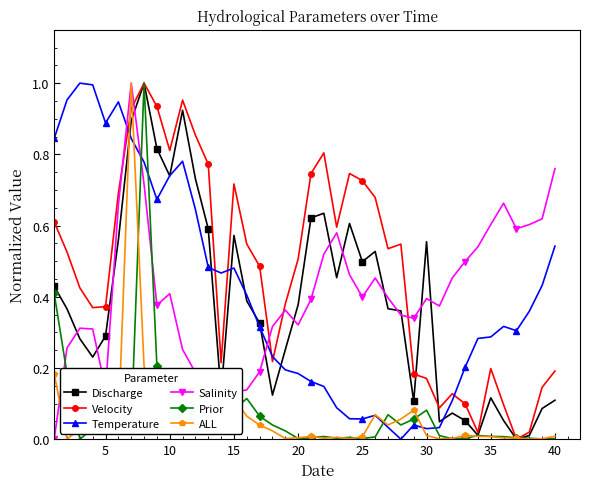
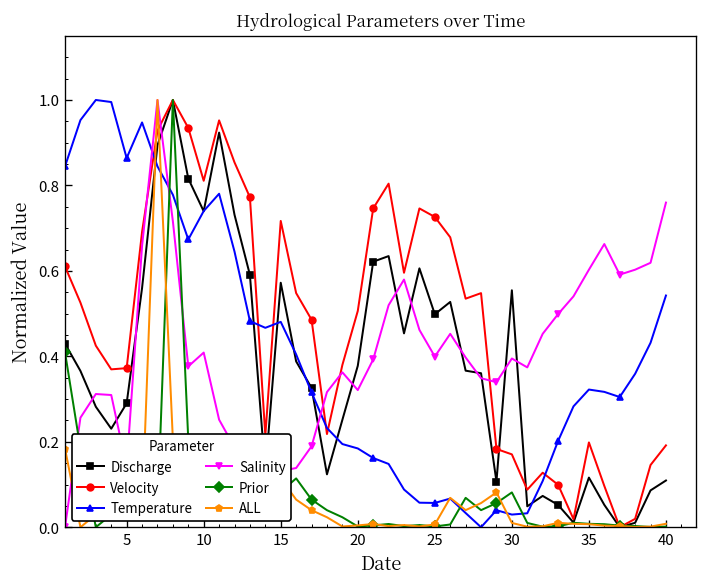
Temperature, 5: 0.89 -> 0.86
Temperature, 35: 0.29 -> 0.32
